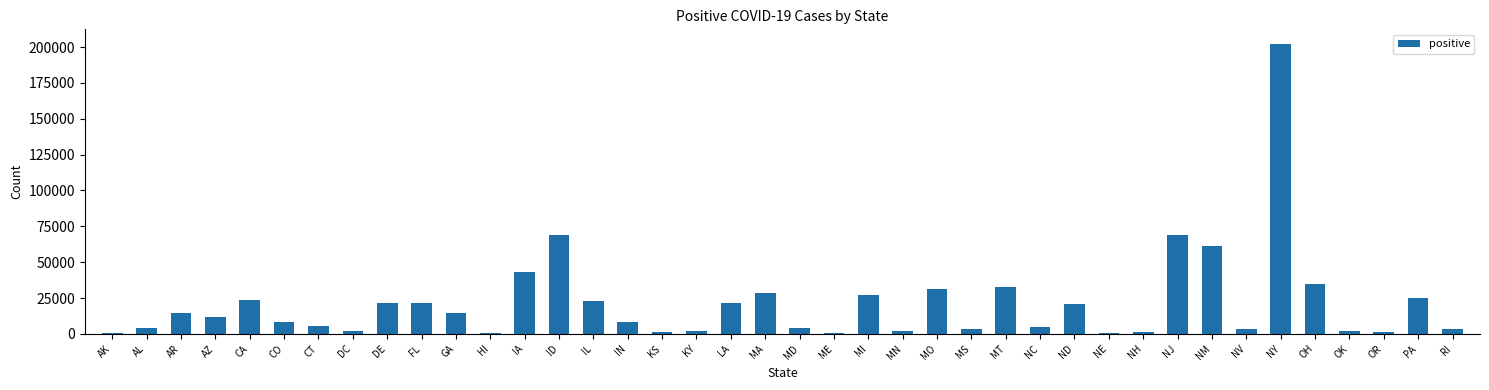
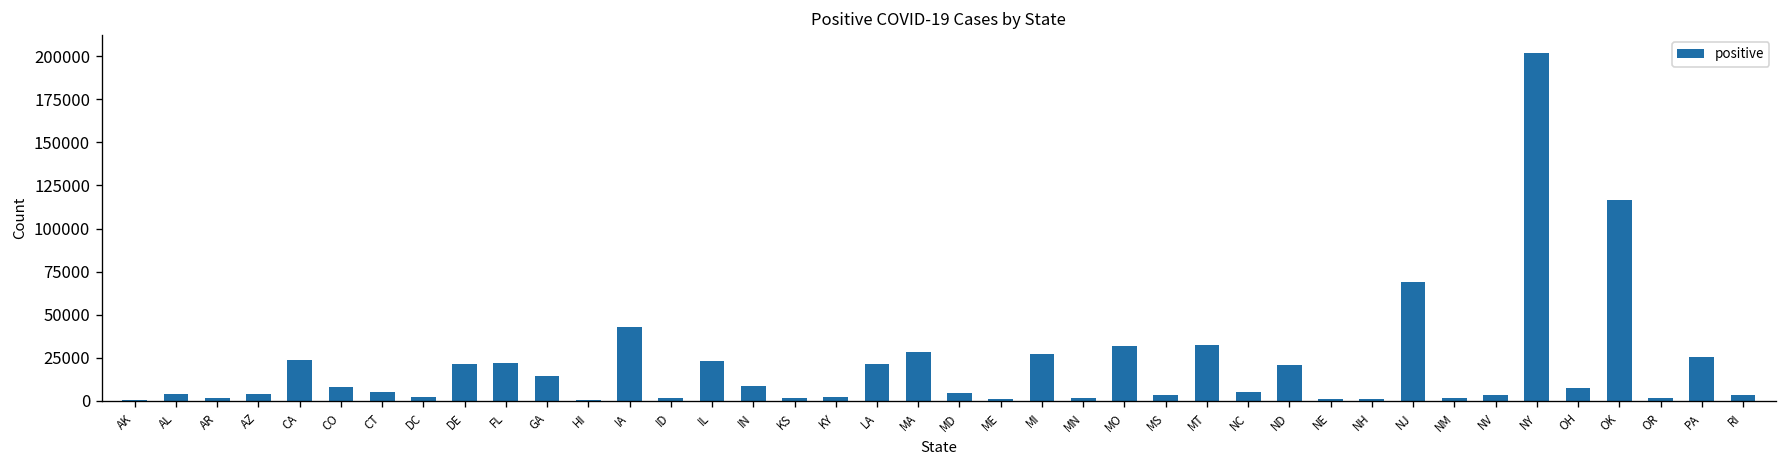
AR: 15000 -> 1000
AZ: 12000 -> 4000
ID: 69000 -> 1000
NM: 61000 -> 1000
OH: 35000 -> 7000
OK: 2000 -> 116000
